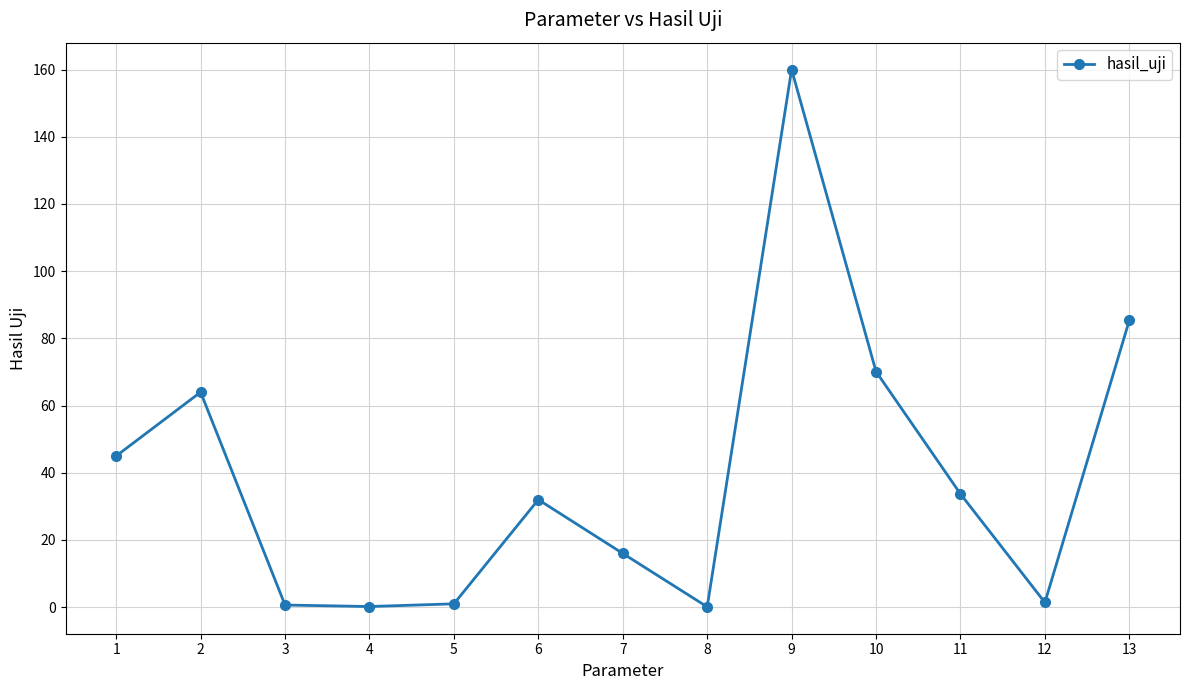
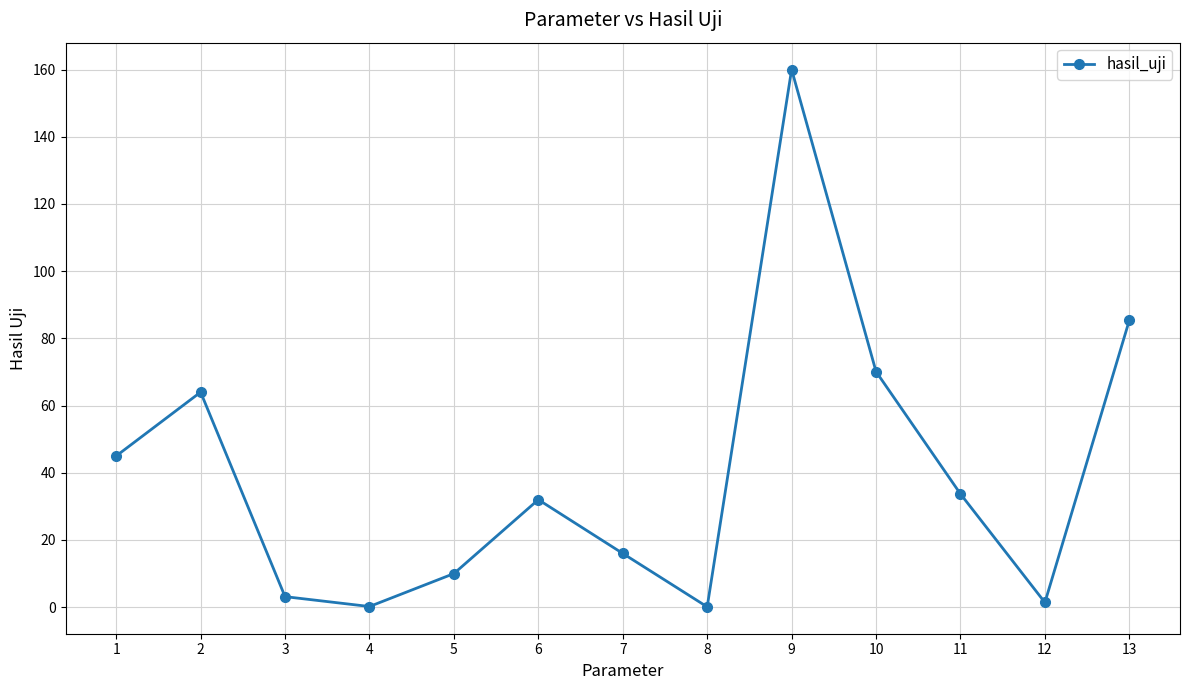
3: 1 -> 3
5: 1 -> 10
